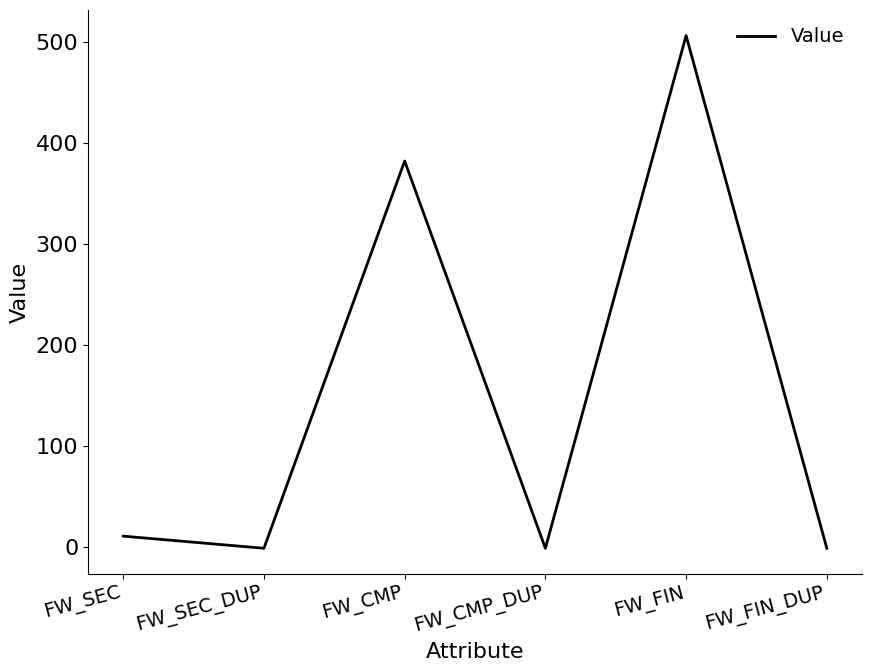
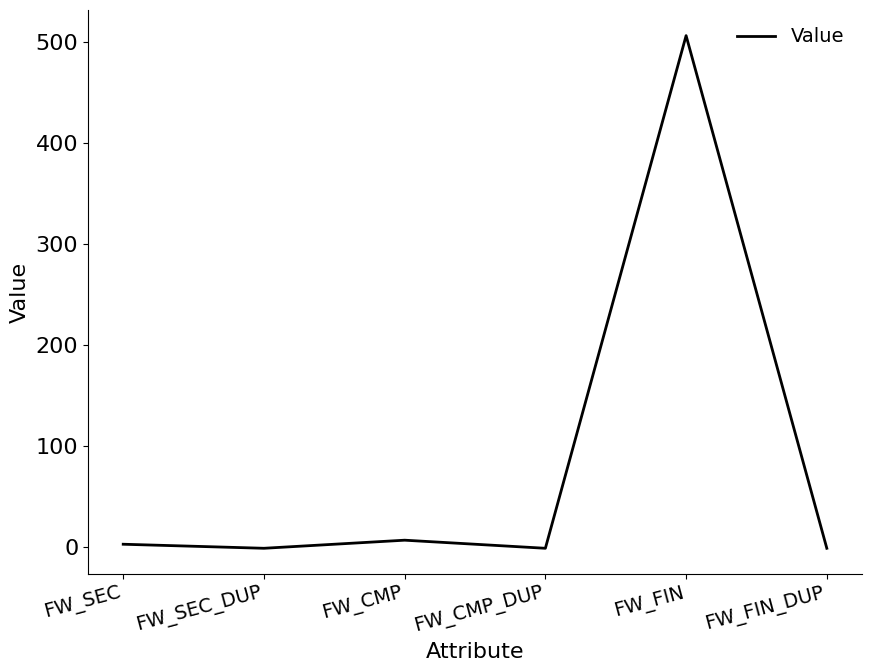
FW_SEC: 11 -> 3
FW_CMP: 382 -> 7
